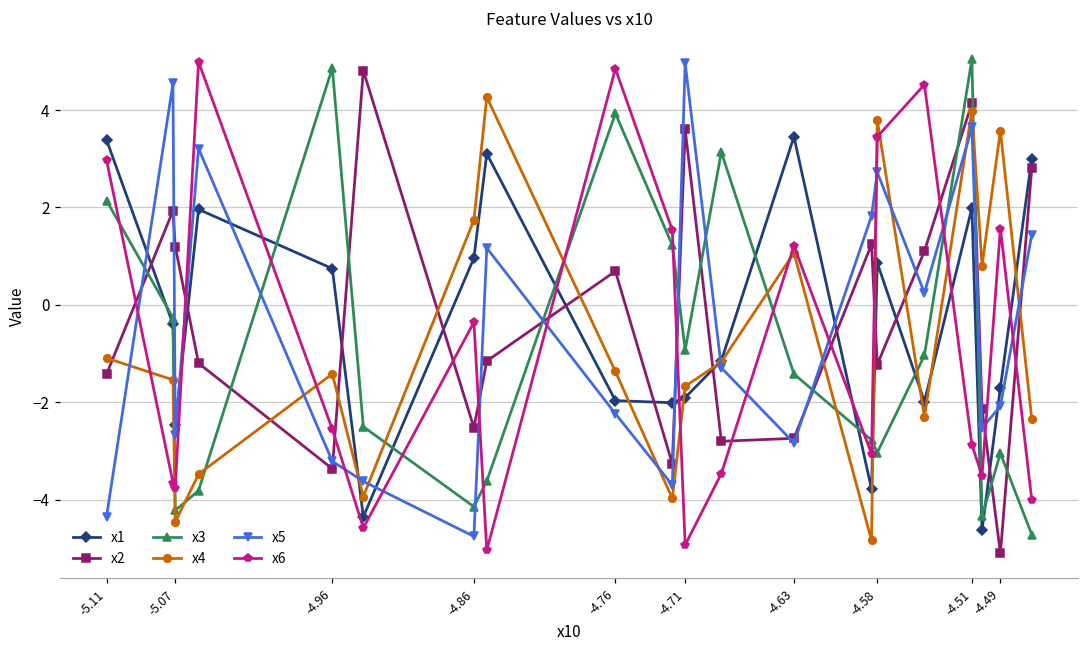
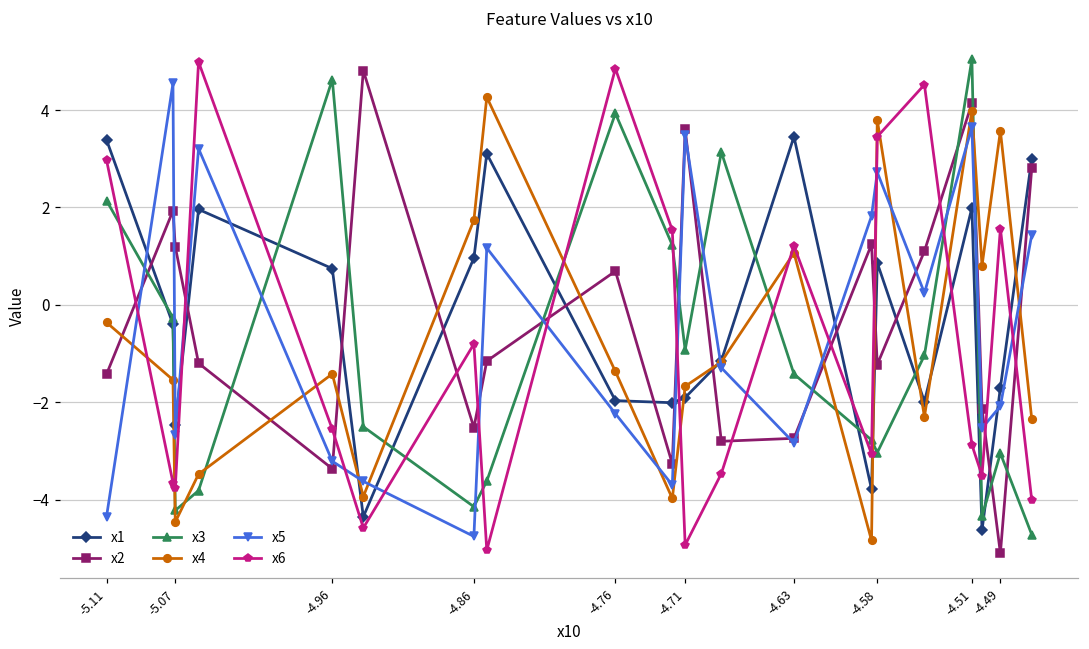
x4, -5.11: -1.1 -> -0.4
x3, -4.96: 4.9 -> 4.6
x6, -4.86: -0.4 -> -0.8
x5, -4.71: 5.0 -> 3.5
